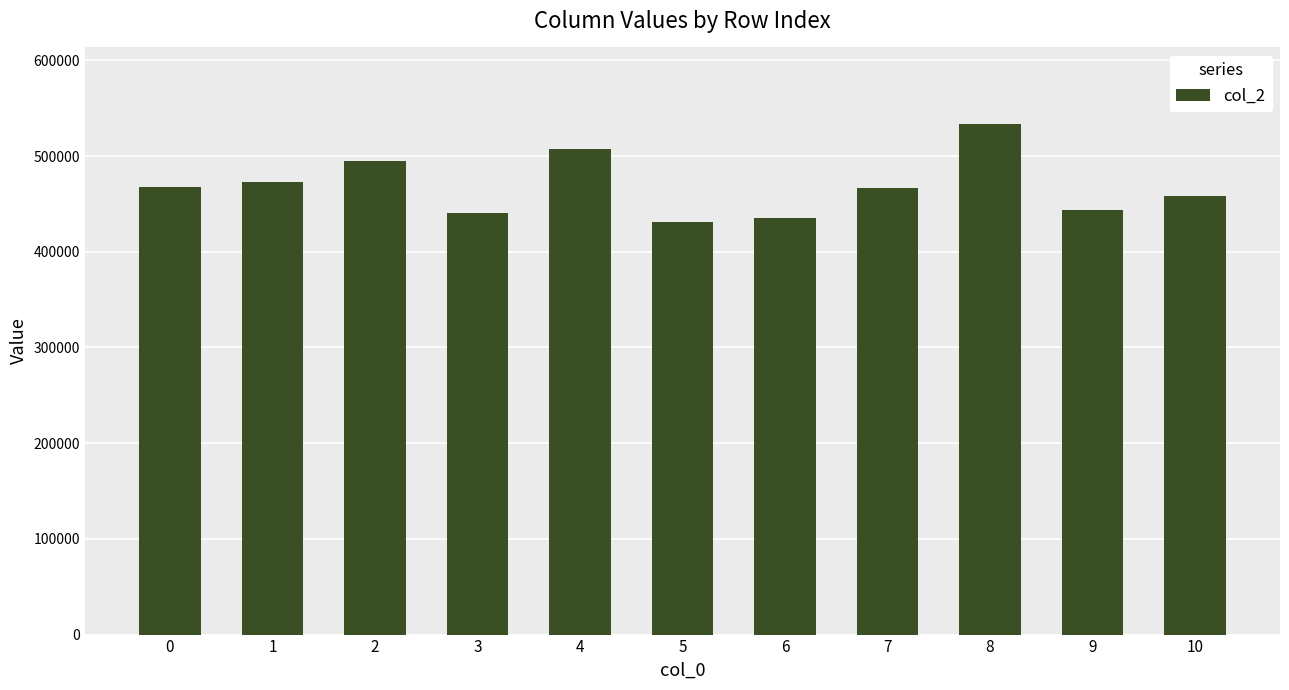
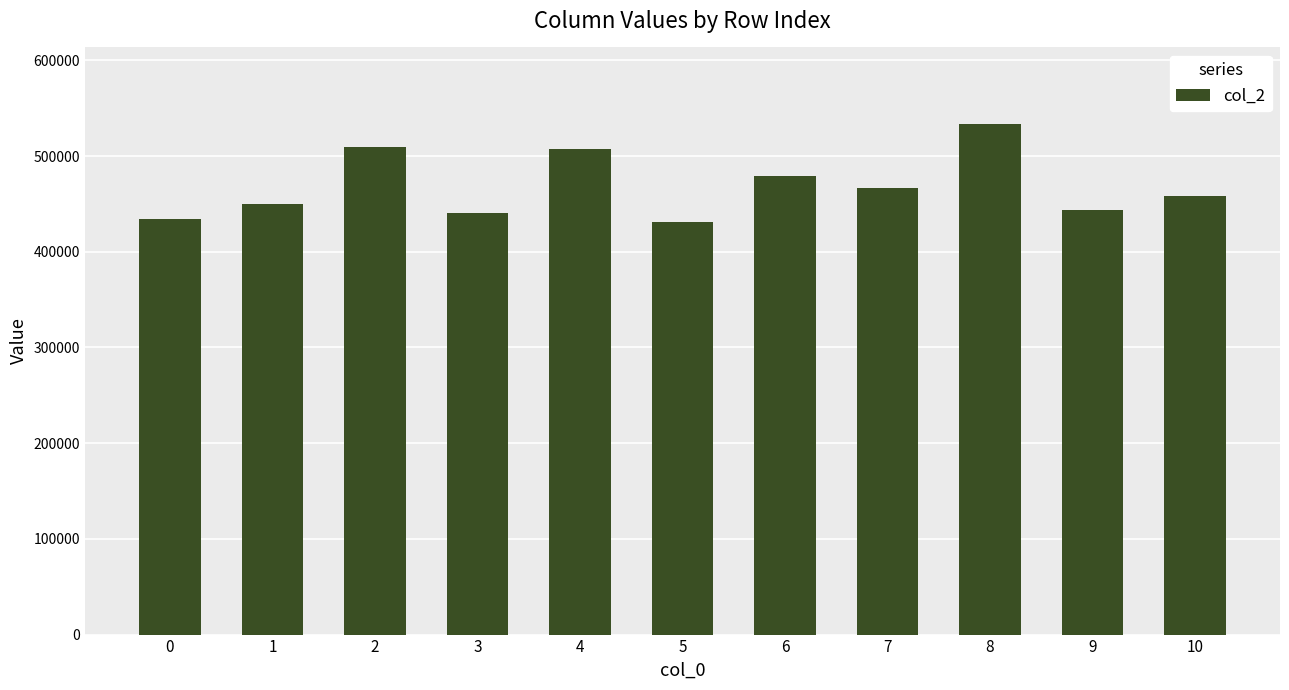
0: 470000 -> 430000
1: 470000 -> 450000
2: 490000 -> 510000
6: 440000 -> 480000
